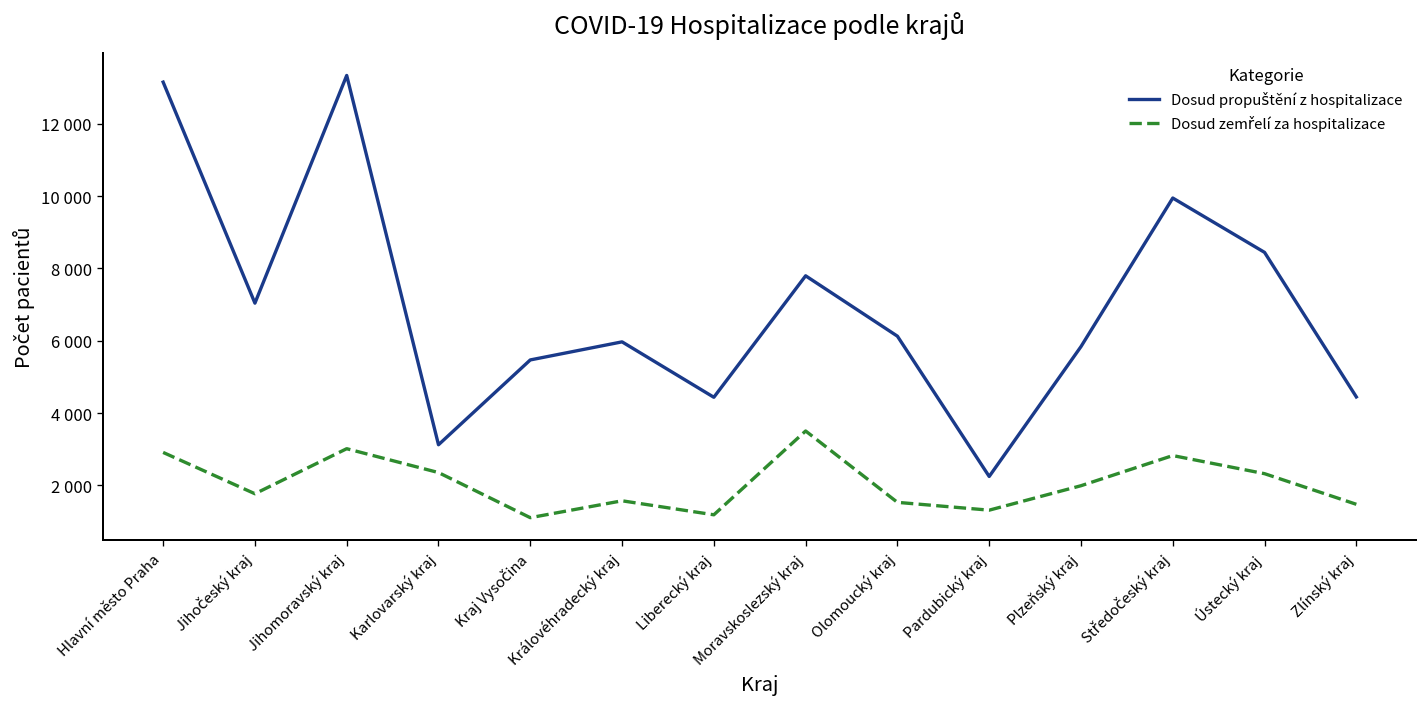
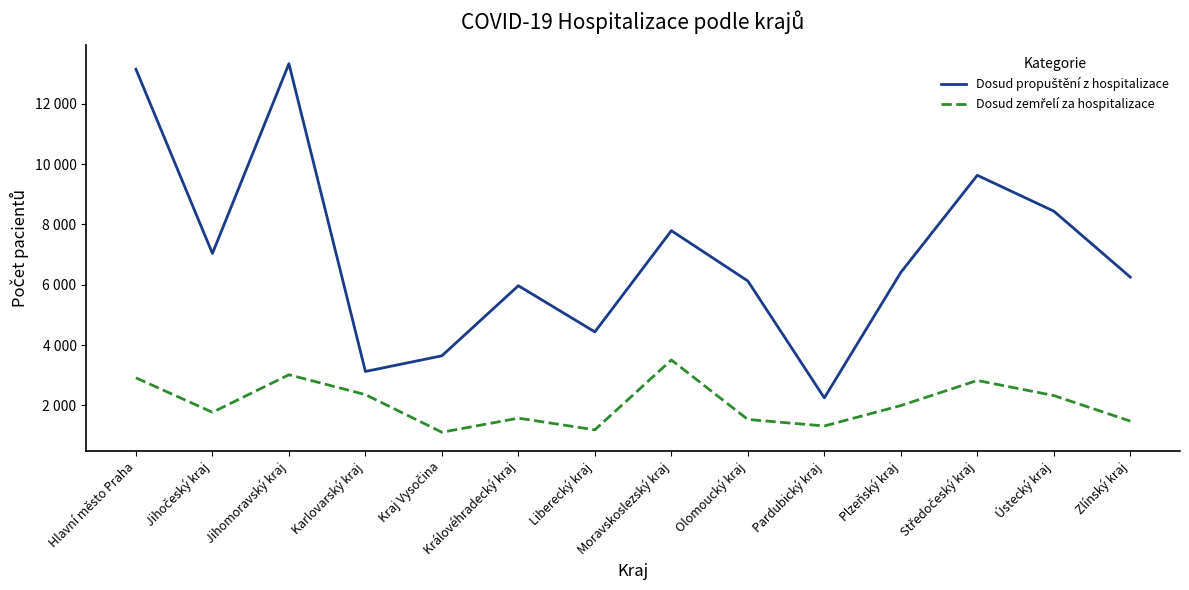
Dosud propuštění z hospitalizace, Kraj Vysočina: 5500 -> 3600
Dosud propuštění z hospitalizace, Plzeňský kraj: 5800 -> 6400
Dosud propuštění z hospitalizace, Středočeský kraj: 9900 -> 9600
Dosud propuštění z hospitalizace, Zlínský kraj: 4400 -> 6300
